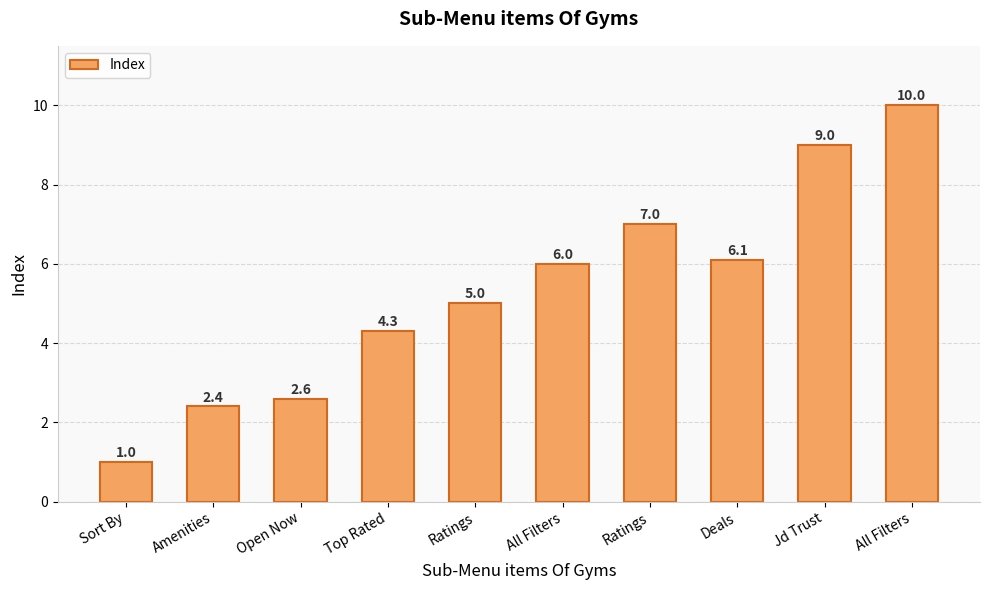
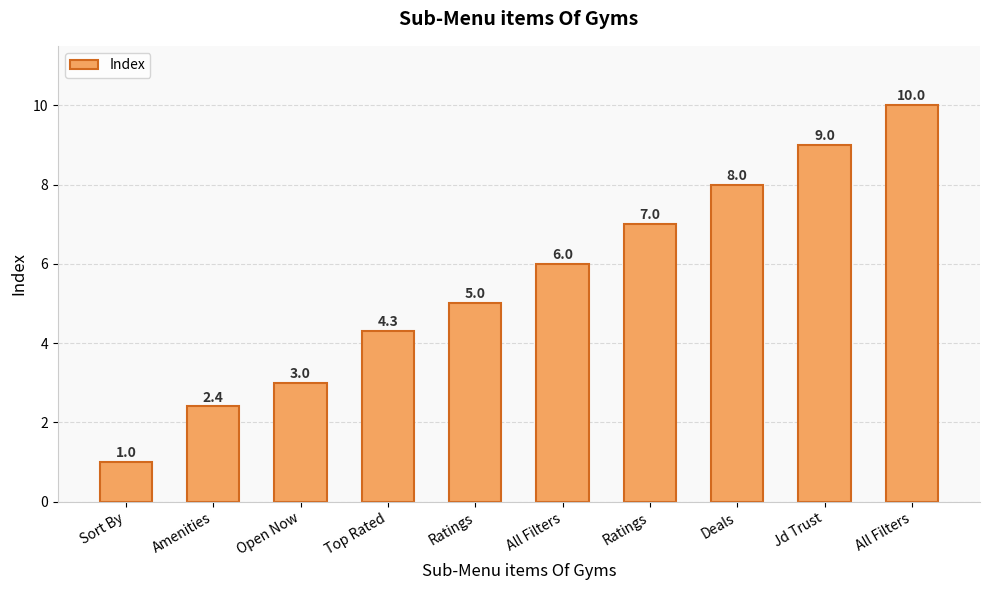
Open Now: 2.6 -> 3.0
Deals: 6.1 -> 8.0
